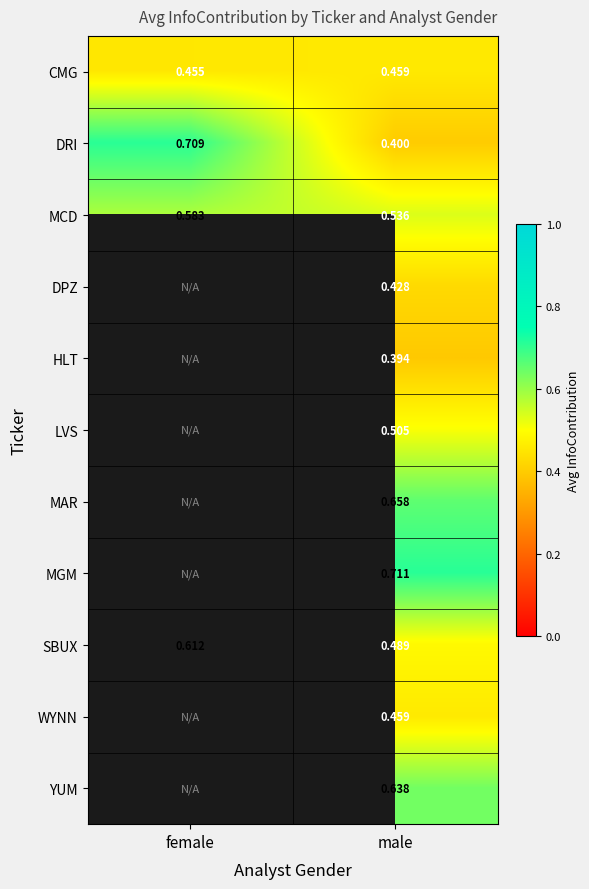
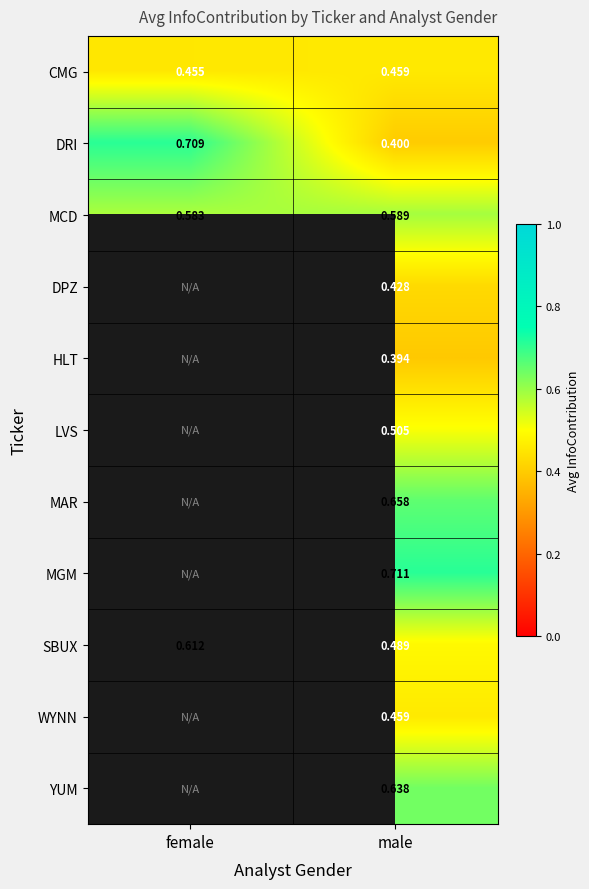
MCD, male: 0.536 -> 0.589
